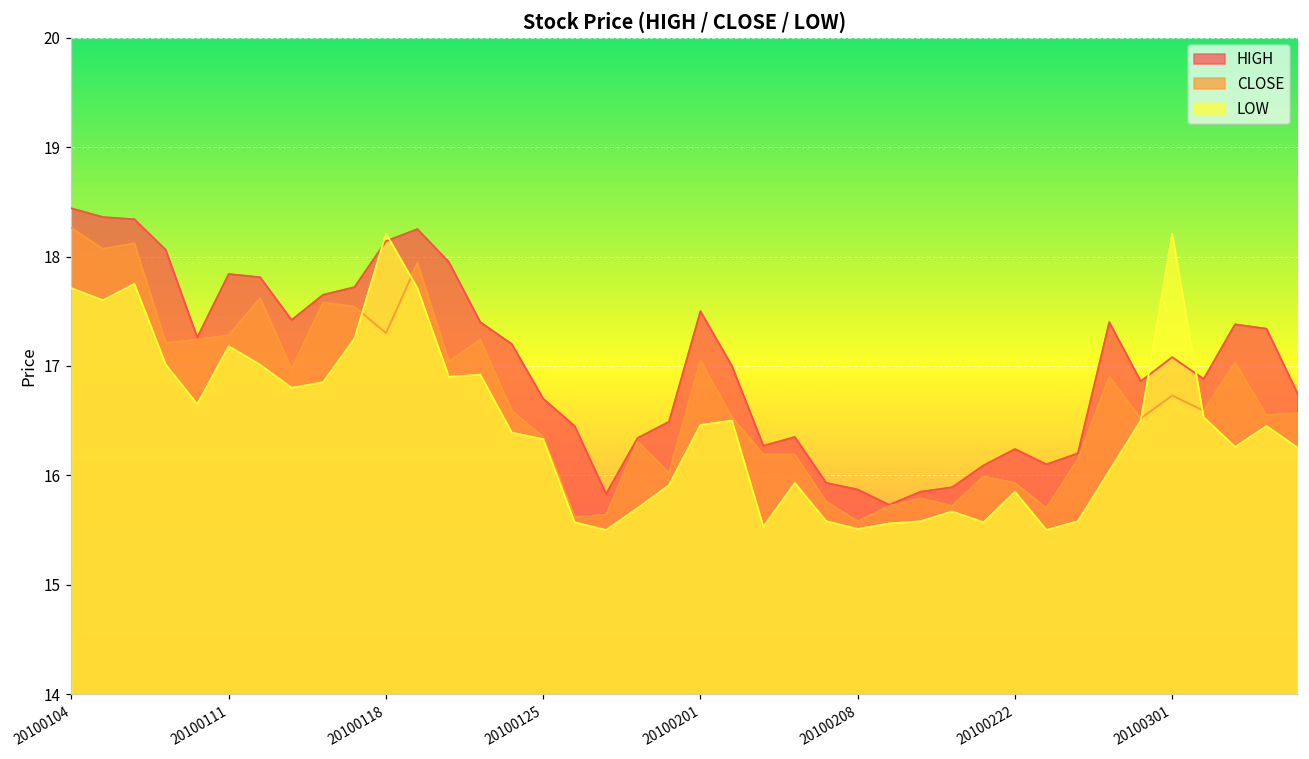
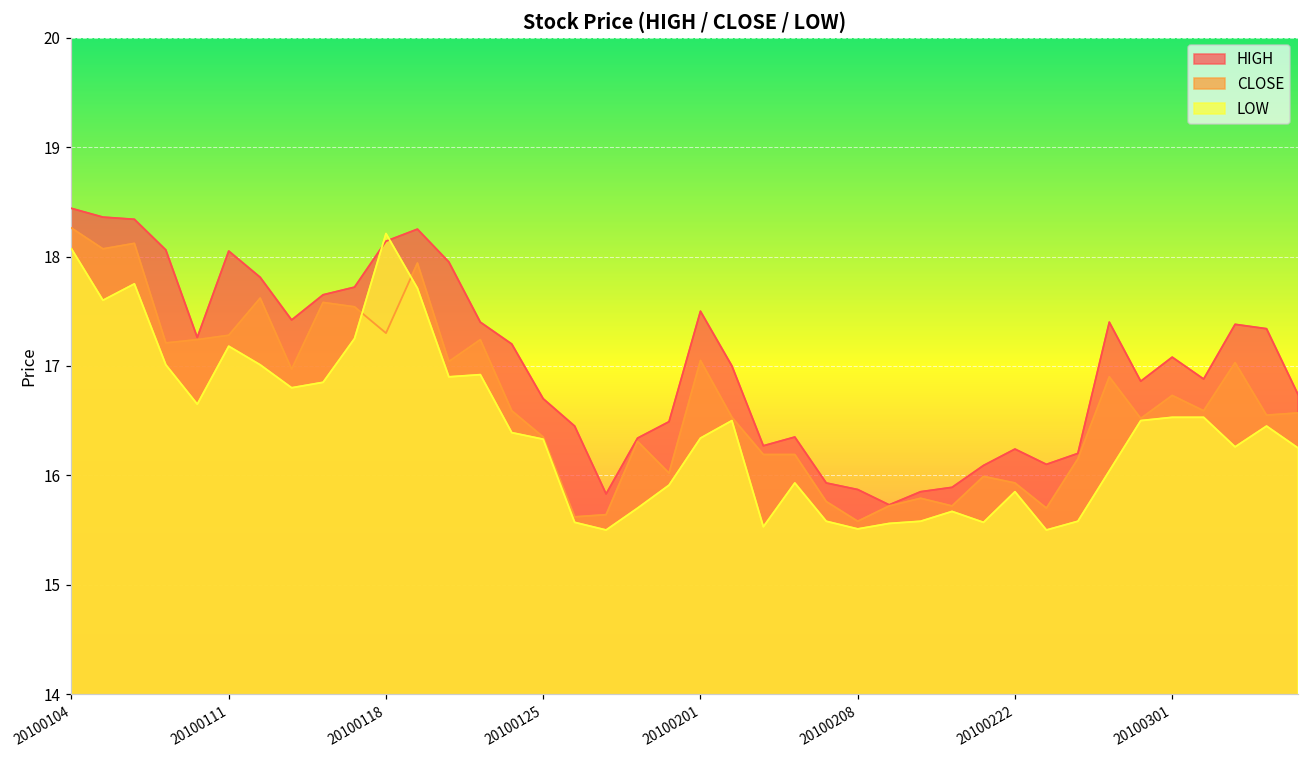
LOW, 20100104: 17.7 -> 18.1
HIGH, 20100111: 17.8 -> 18.1
LOW, 20100201: 16.5 -> 16.3
LOW, 20100301: 18.2 -> 16.5
